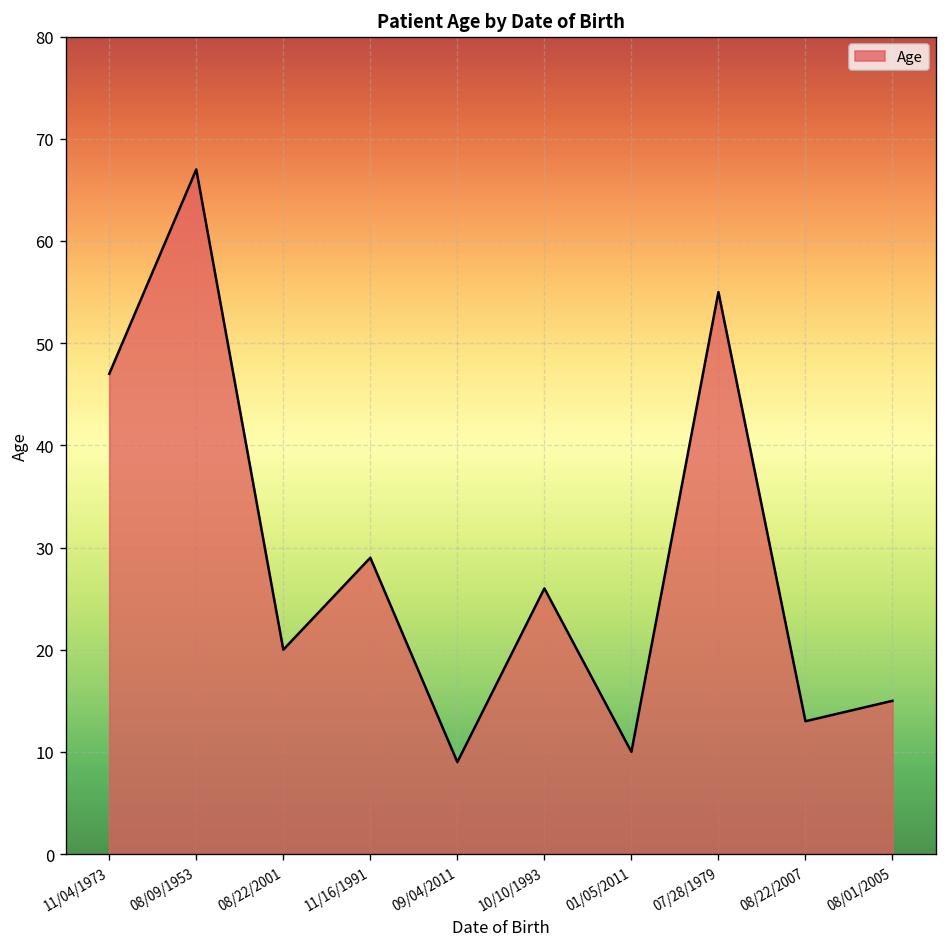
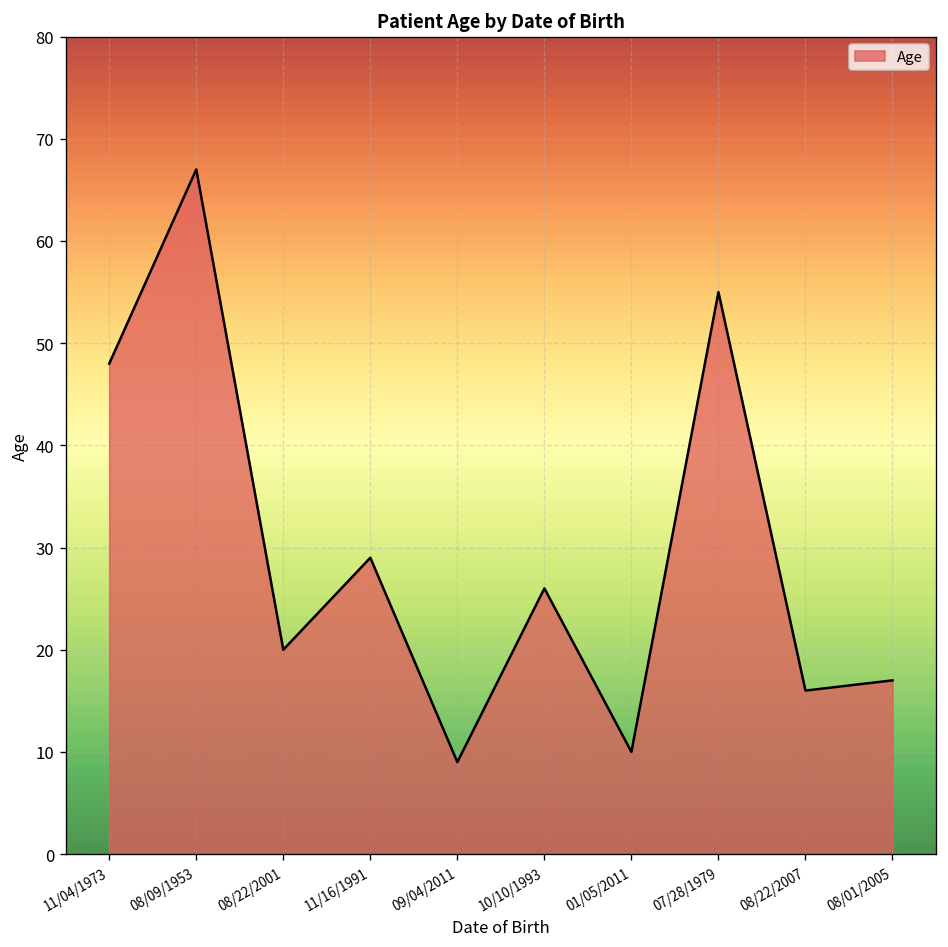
11/04/1973: 47 -> 48
08/22/2007: 13 -> 16
08/01/2005: 15 -> 17
